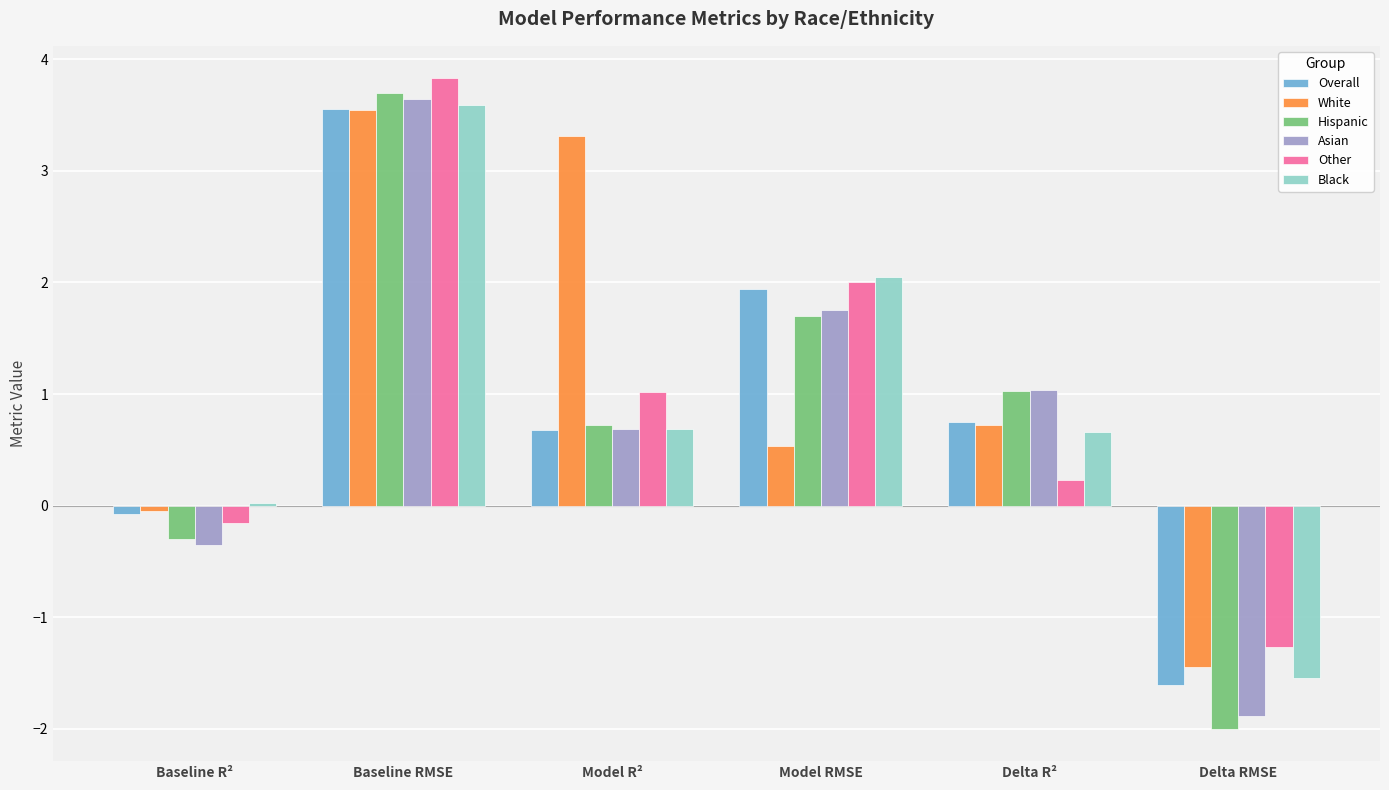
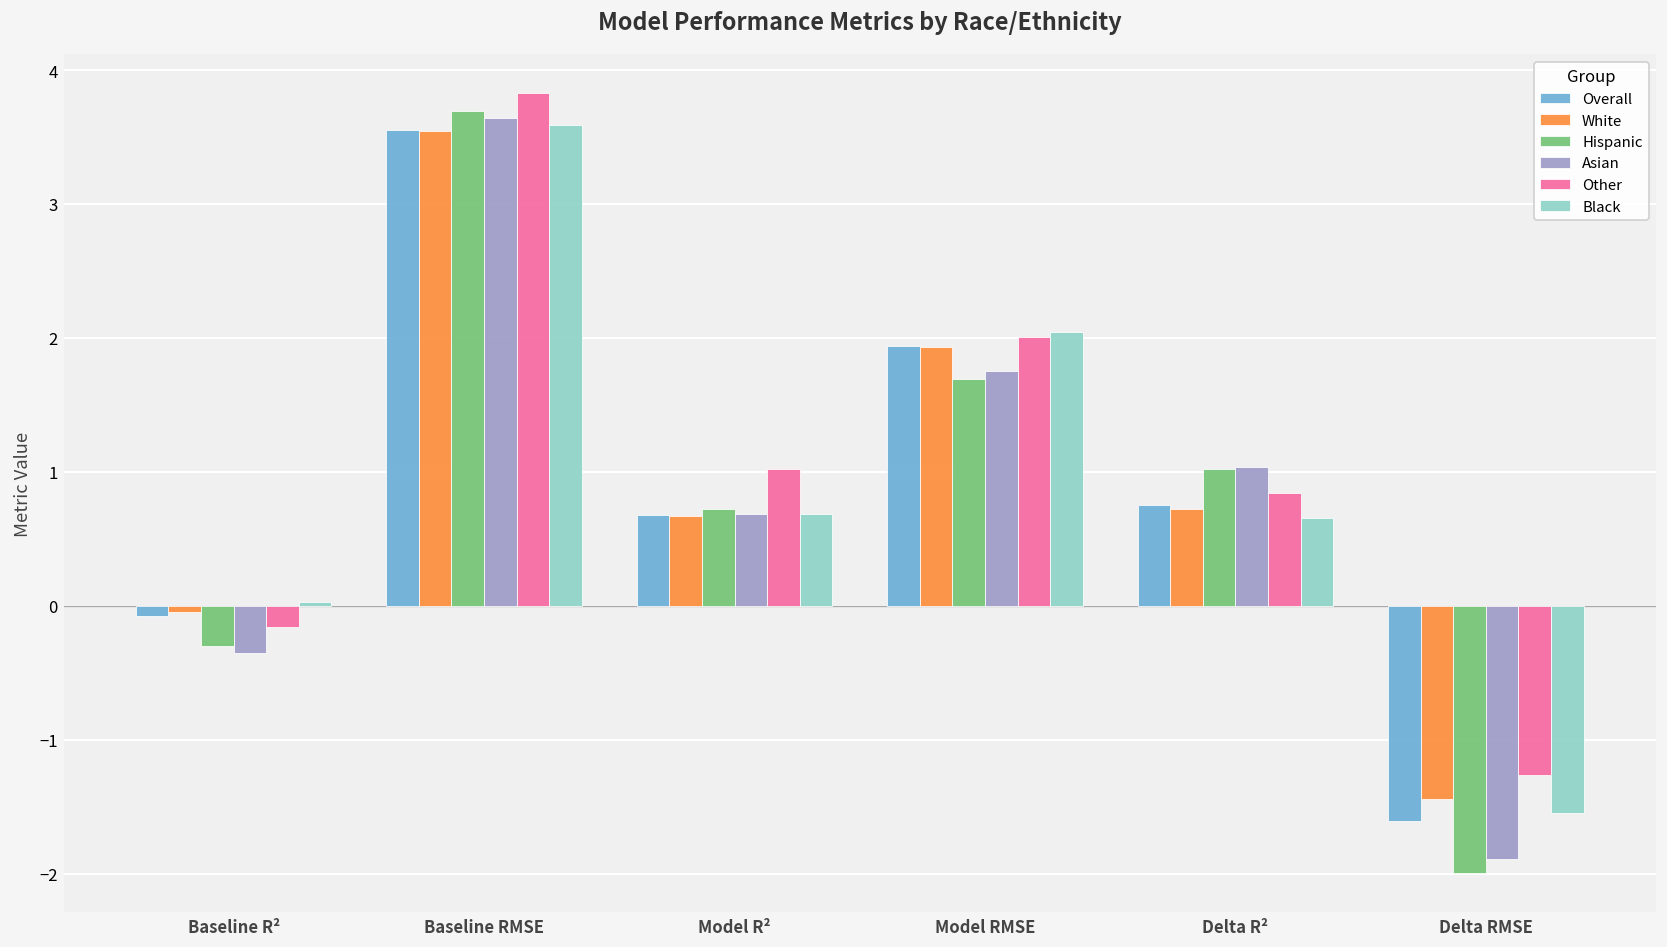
White, Model R²: 3.31 -> 0.67
White, Model RMSE: 0.54 -> 1.93
Other, Delta R²: 0.23 -> 0.84
